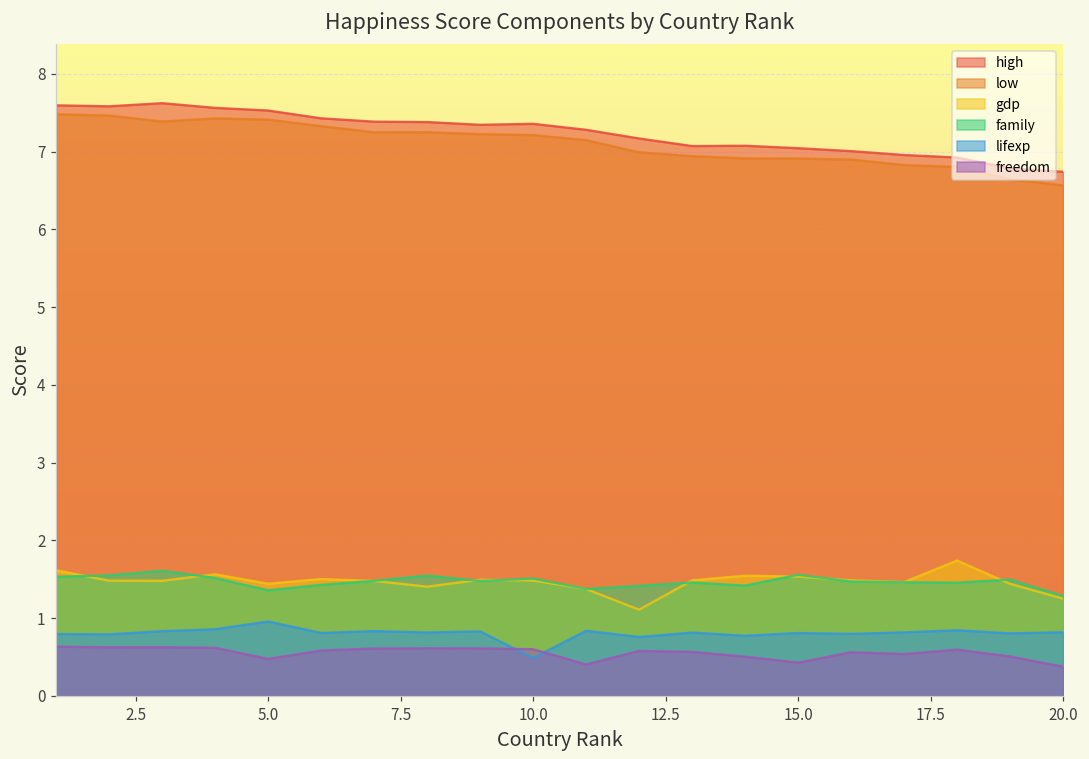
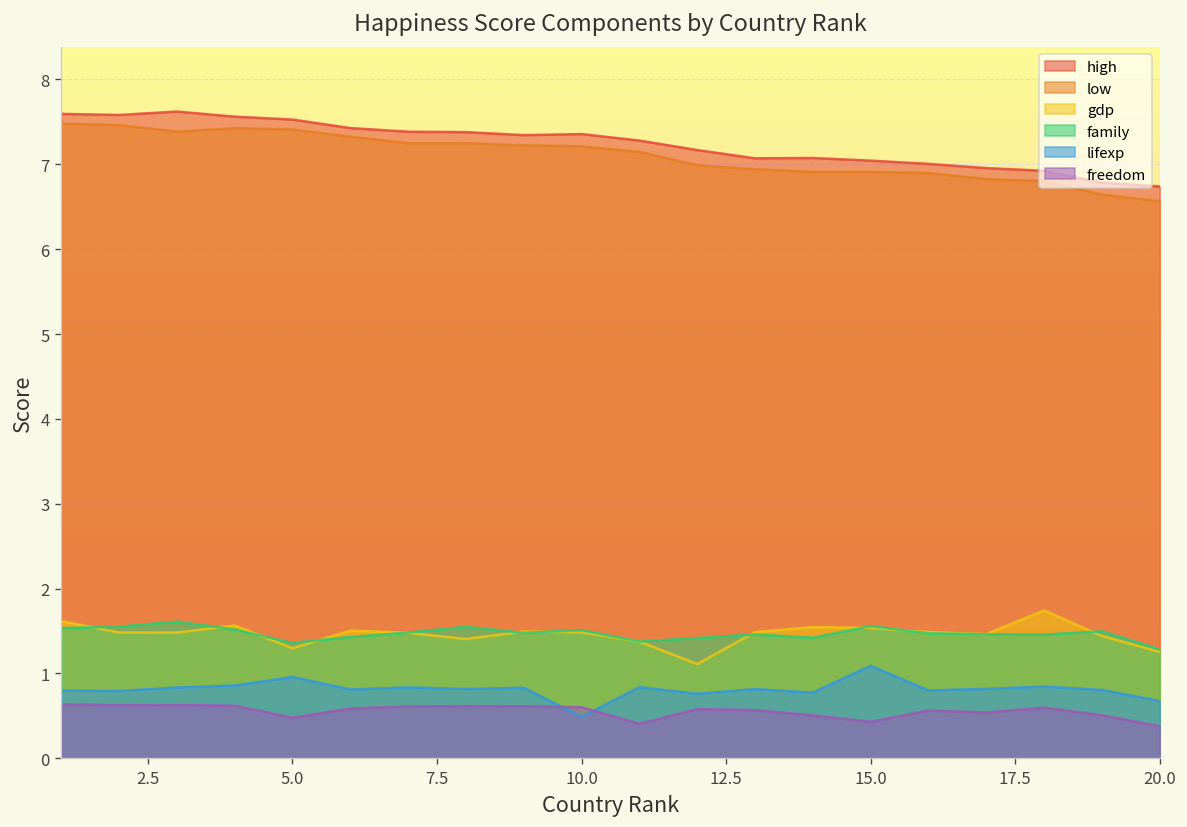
gdp, 5.0: 1.4 -> 1.3
lifexp, 15.0: 0.8 -> 1.1
lifexp, 20.0: 0.8 -> 0.7
